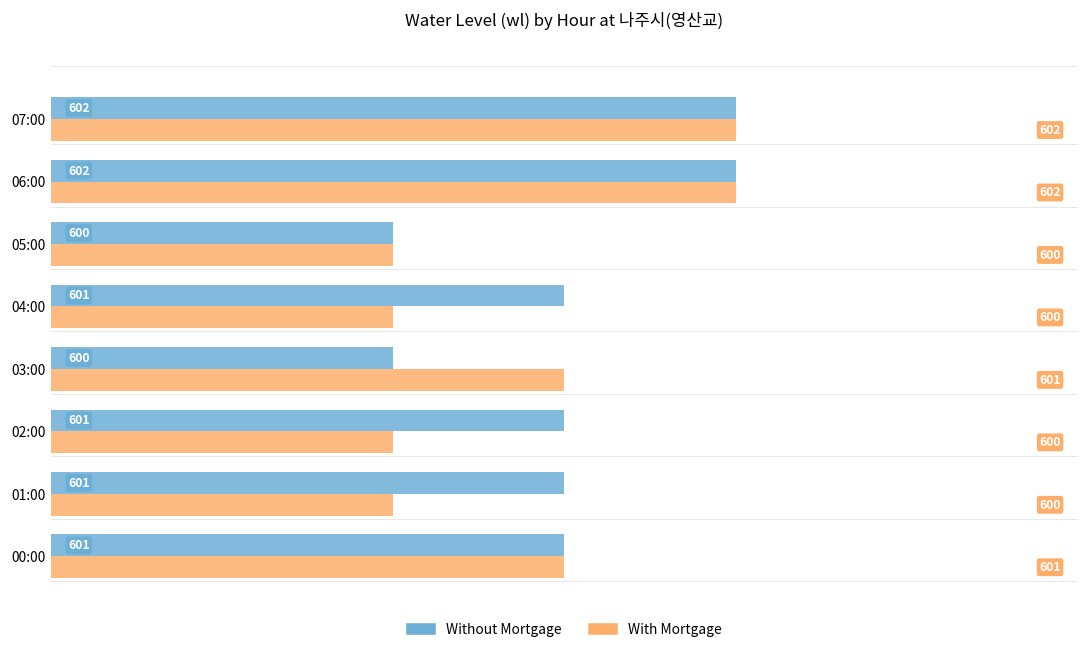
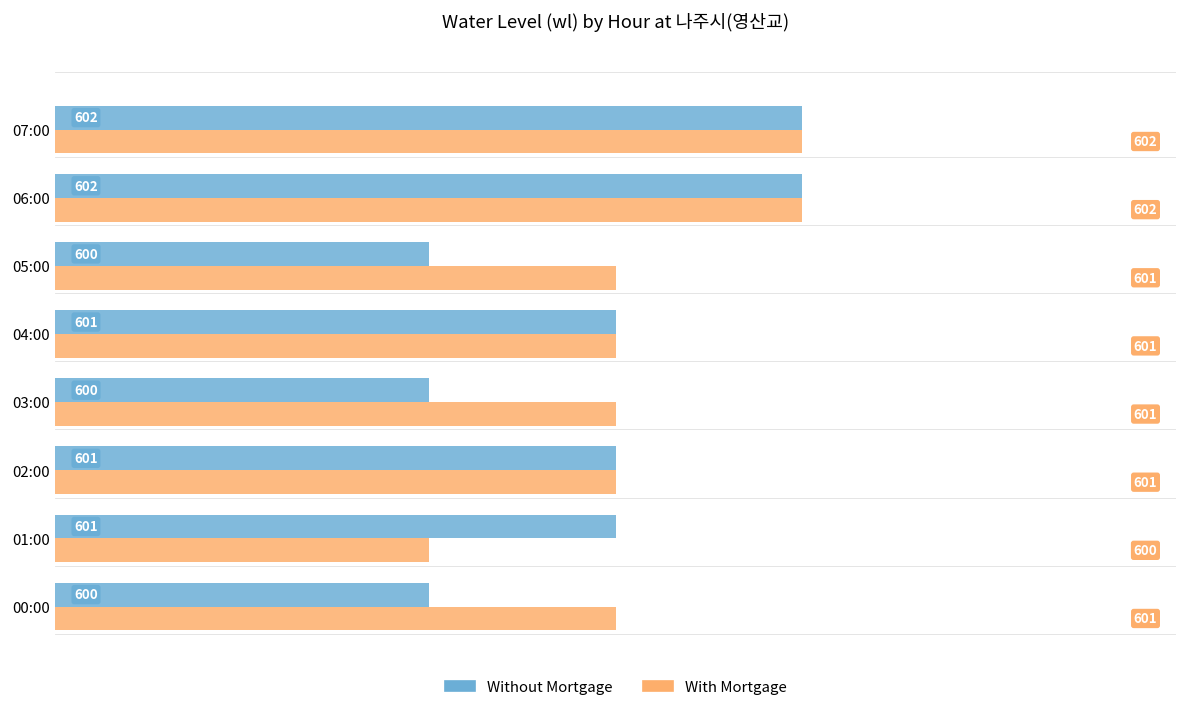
With Mortgage, 05:00: 600 -> 601
With Mortgage, 04:00: 600 -> 601
With Mortgage, 02:00: 600 -> 601
Without Mortgage, 00:00: 601 -> 600
